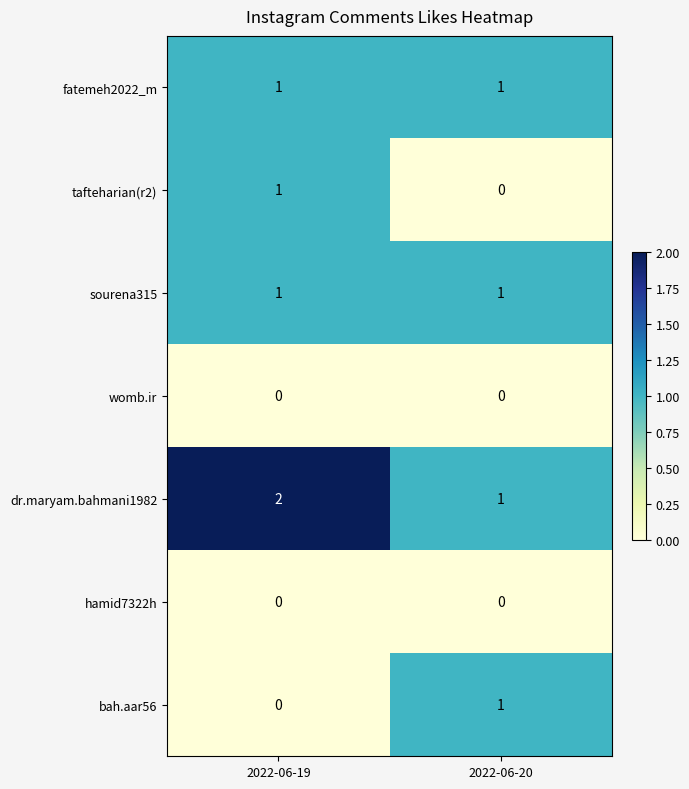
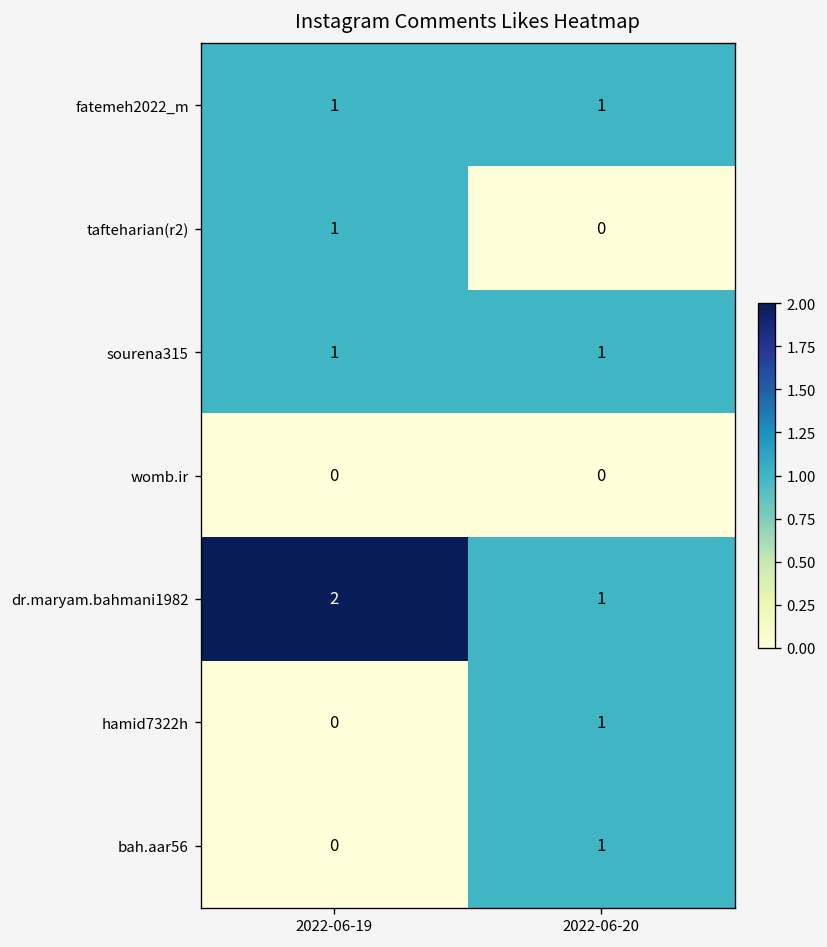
hamid7322h, 2022-06-20: 0 -> 1
